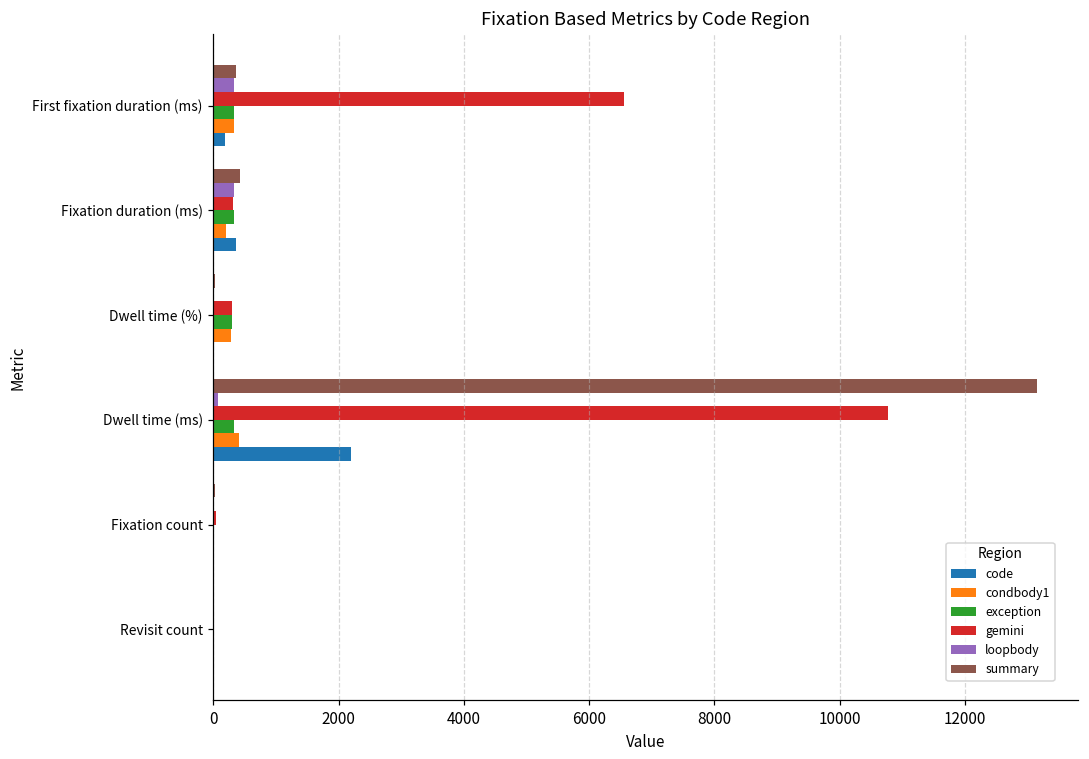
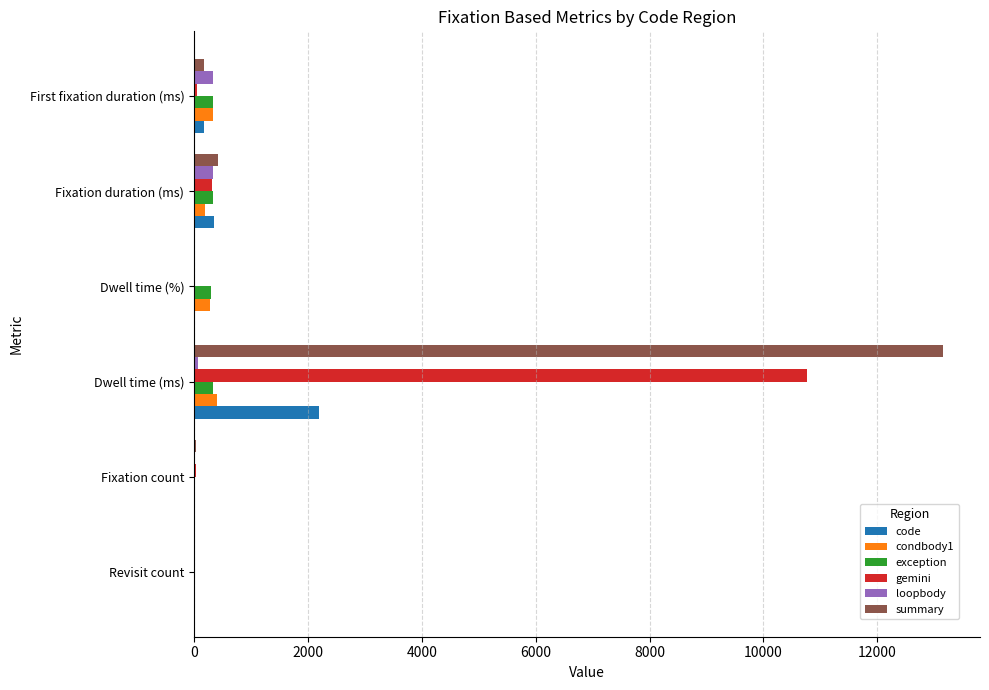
summary, First fixation duration (ms): 400 -> 200
gemini, First fixation duration (ms): 6600 -> 100
gemini, Dwell time (%): 300 -> 0
